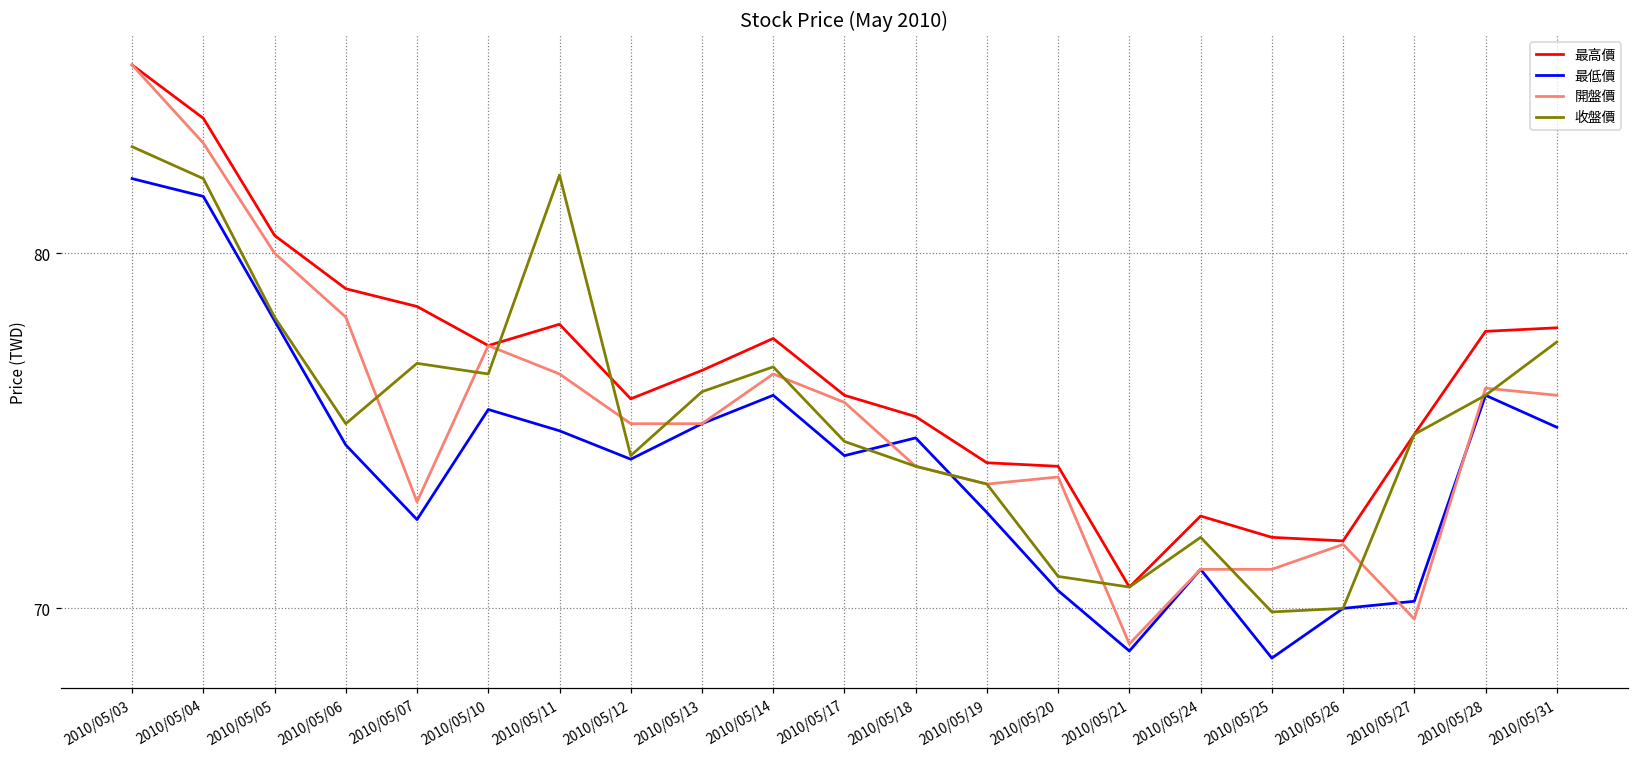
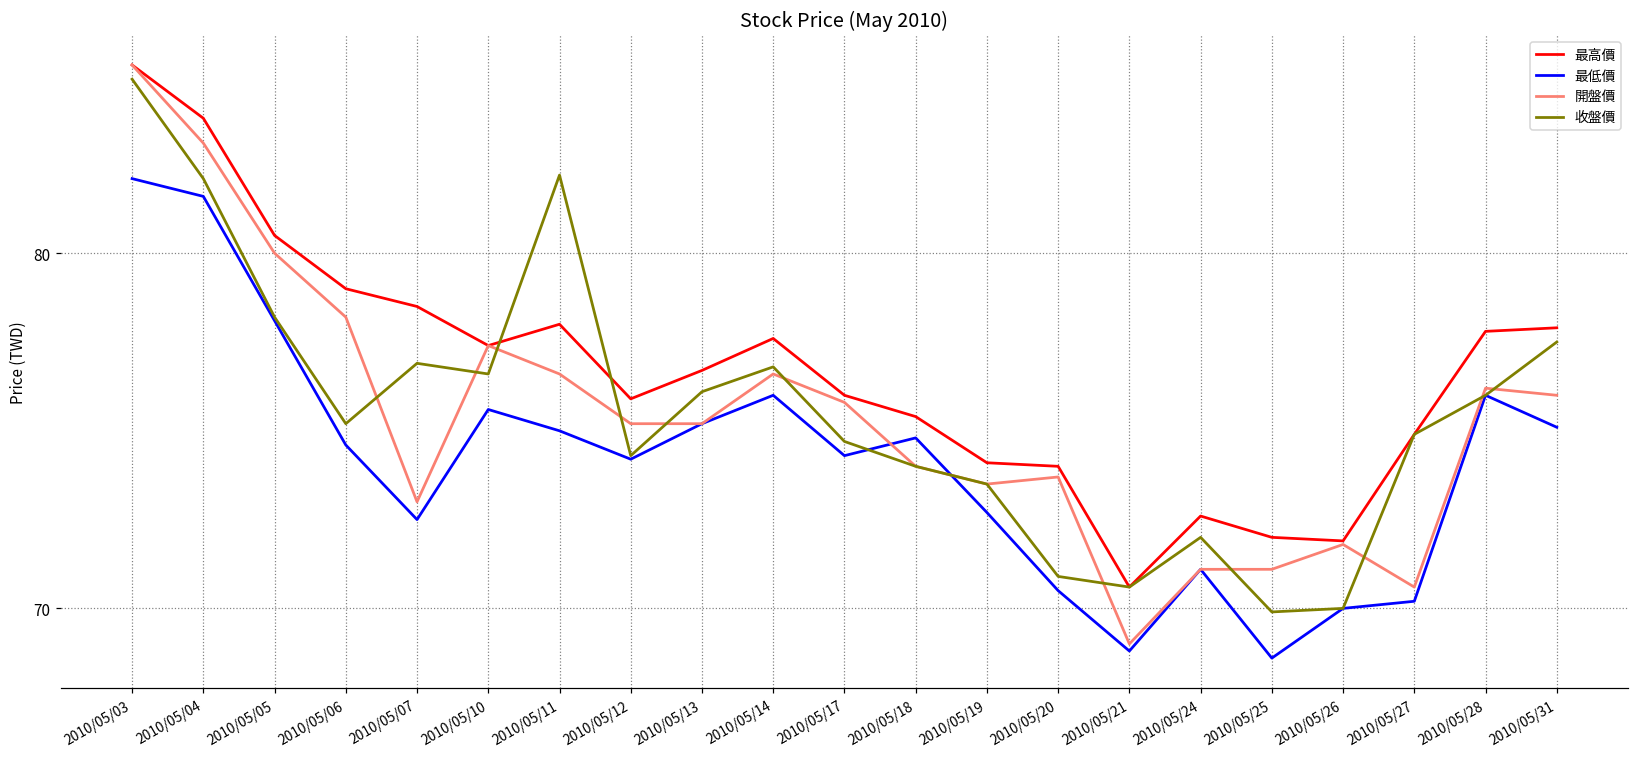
收盤價, 2010/05/03: 83.0 -> 84.9
開盤價, 2010/05/27: 69.7 -> 70.6
